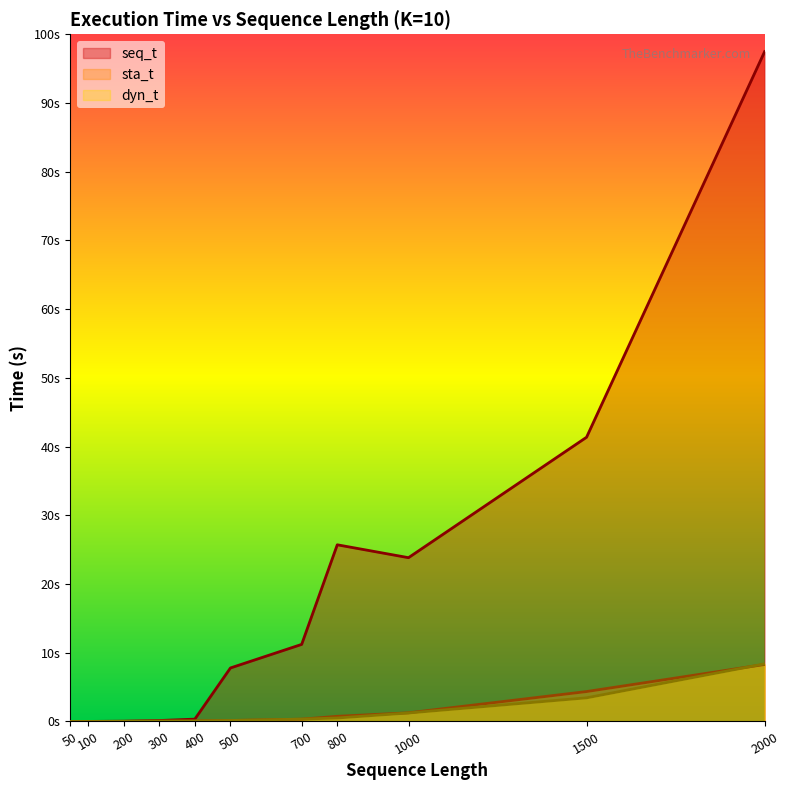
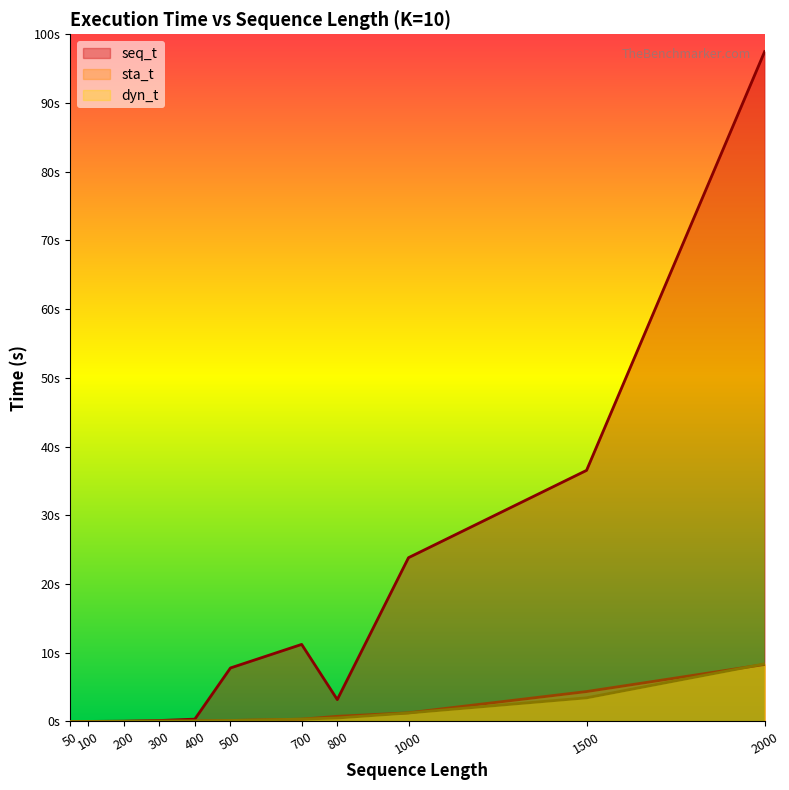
seq_t, 800: 26s -> 3s
seq_t, 1500: 41s -> 37s
